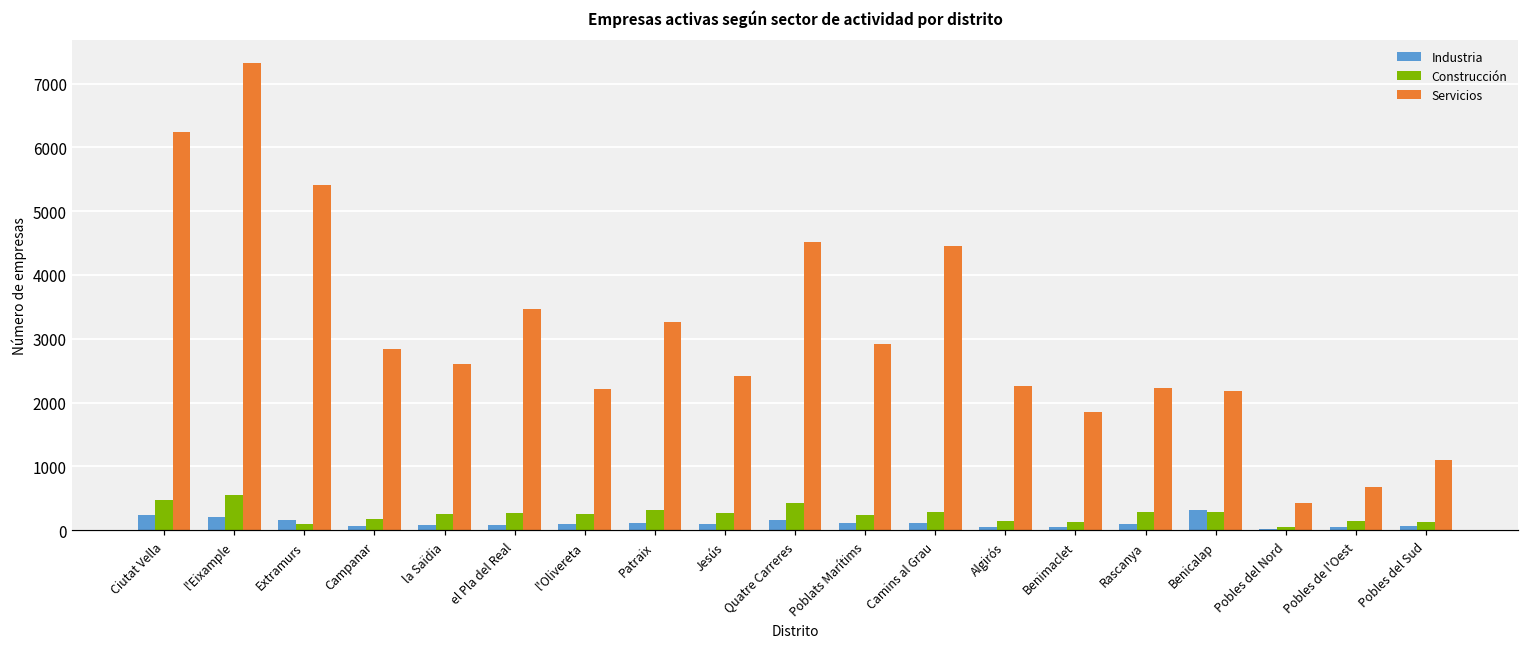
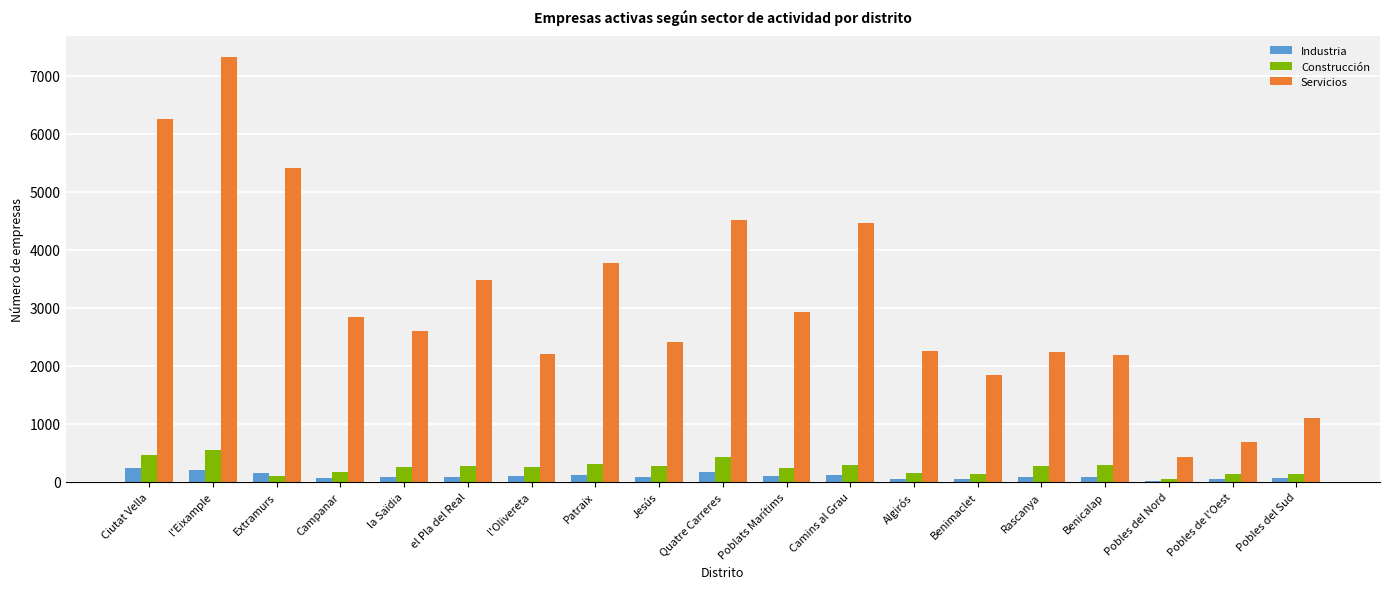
Servicios, Patraix: 3300 -> 3800
Industria, Benicalap: 300 -> 100
